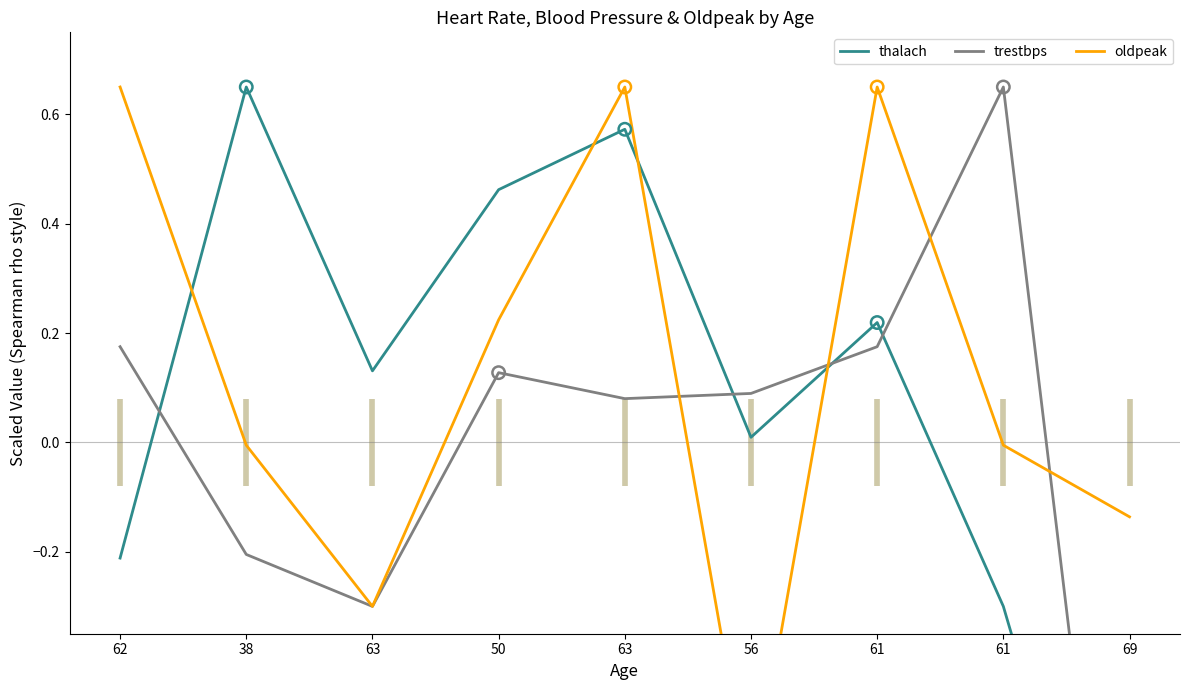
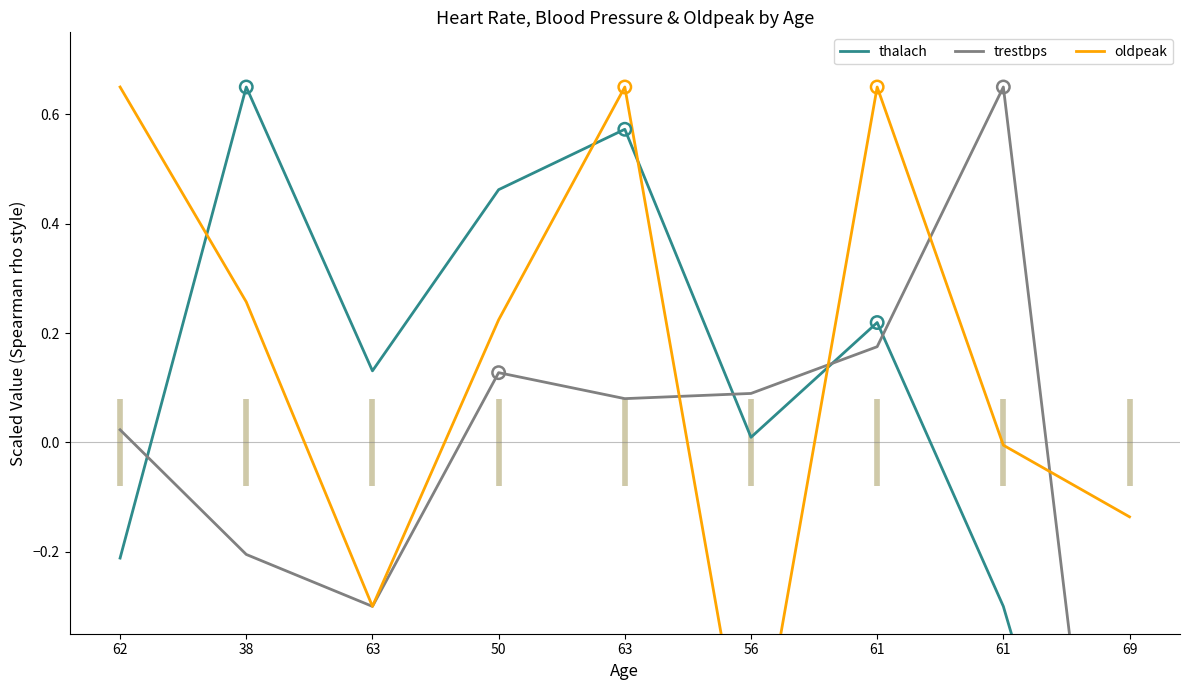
trestbps, 62: 0.17 -> 0.02
oldpeak, 38: -0.01 -> 0.26
